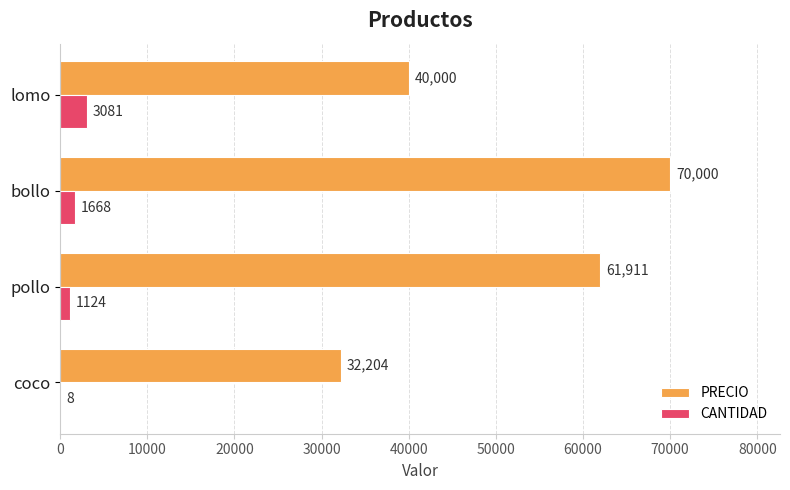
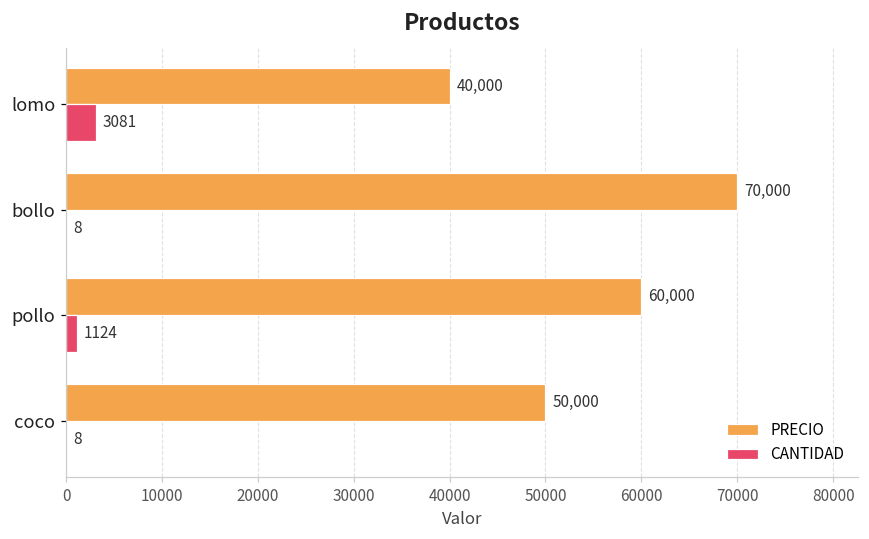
CANTIDAD, bollo: 1668 -> 8
PRECIO, pollo: 61,911 -> 60,000
PRECIO, coco: 32,204 -> 50,000
